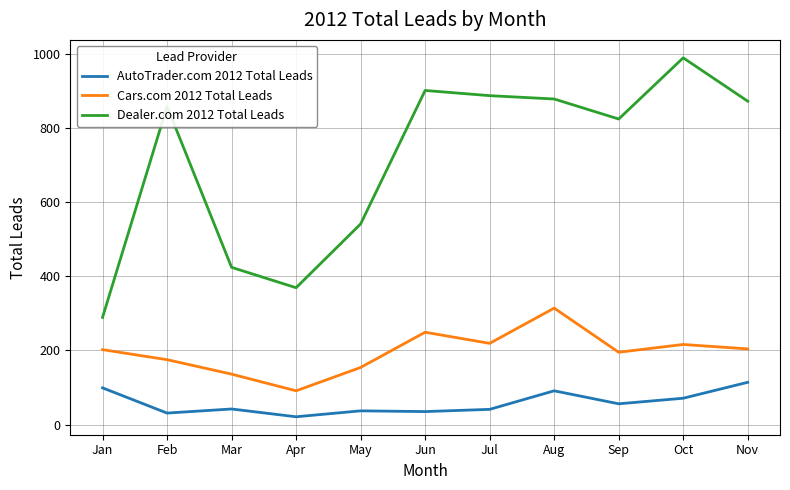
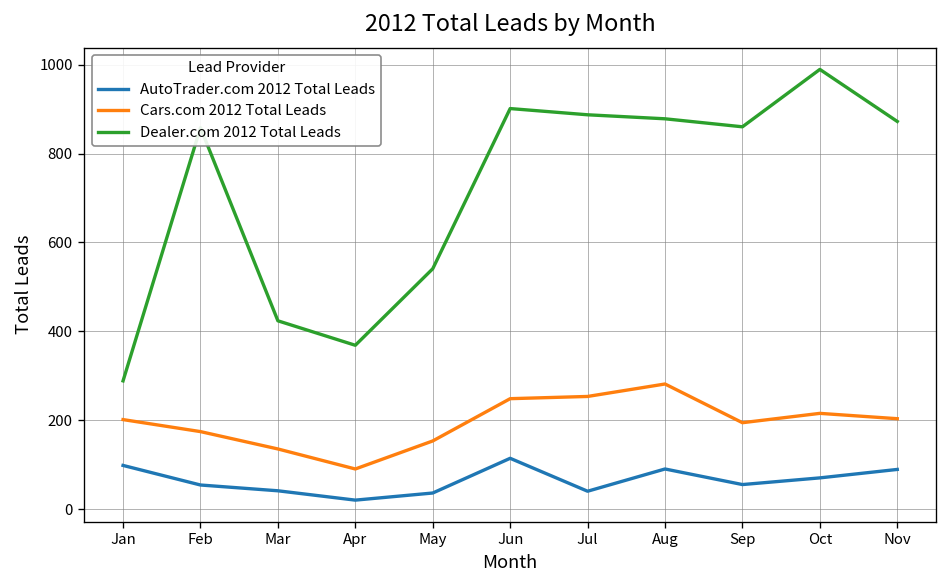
AutoTrader.com 2012 Total Leads, Feb: 30 -> 60
AutoTrader.com 2012 Total Leads, Jun: 40 -> 120
Cars.com 2012 Total Leads, Jul: 220 -> 250
Cars.com 2012 Total Leads, Aug: 310 -> 280
Dealer.com 2012 Total Leads, Sep: 820 -> 860
AutoTrader.com 2012 Total Leads, Nov: 110 -> 90
